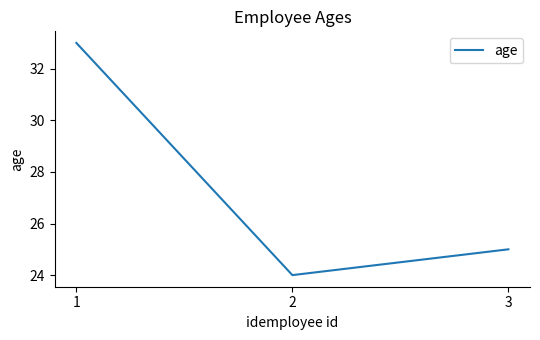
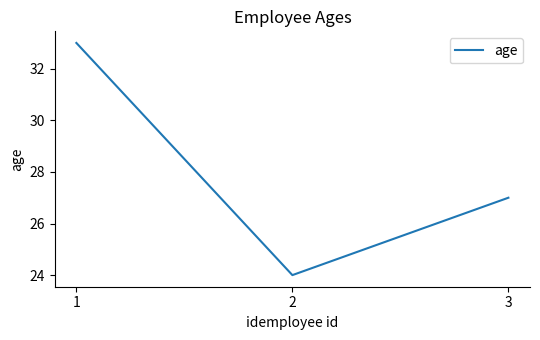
3: 25 -> 27
